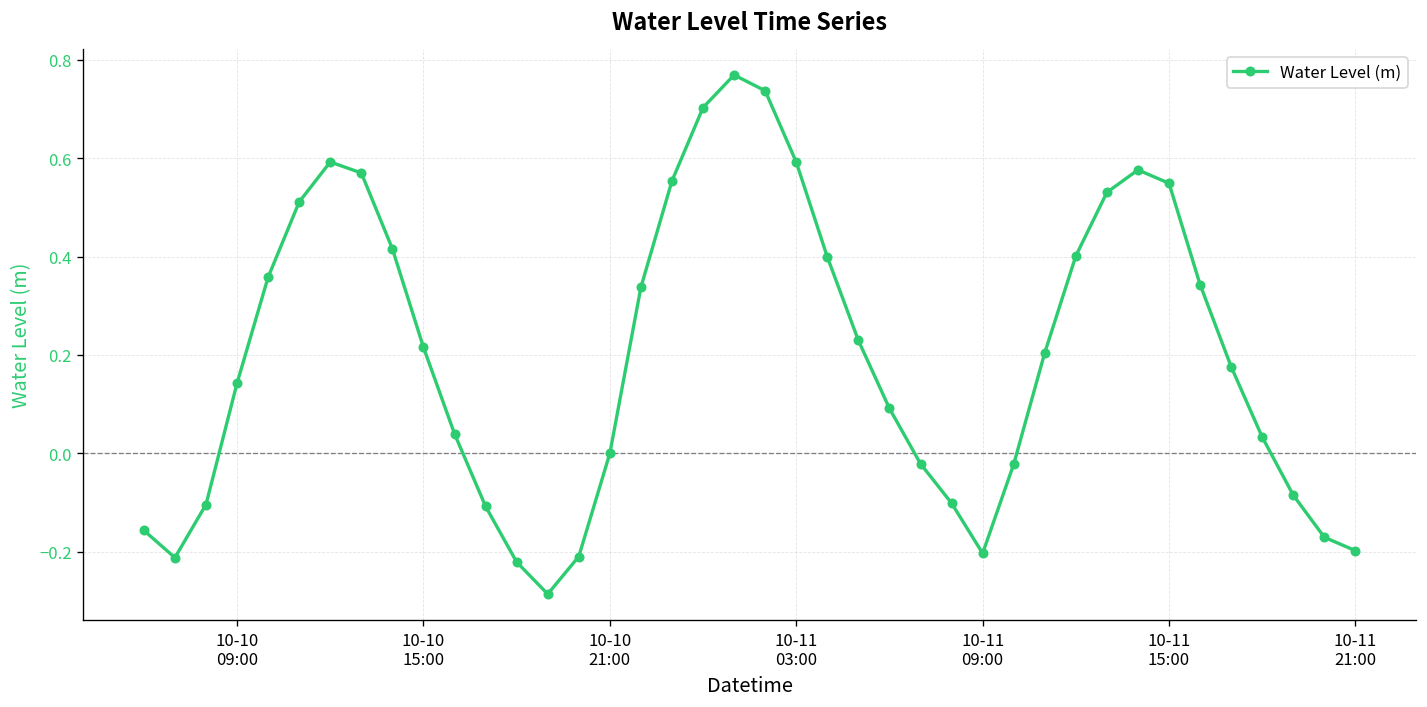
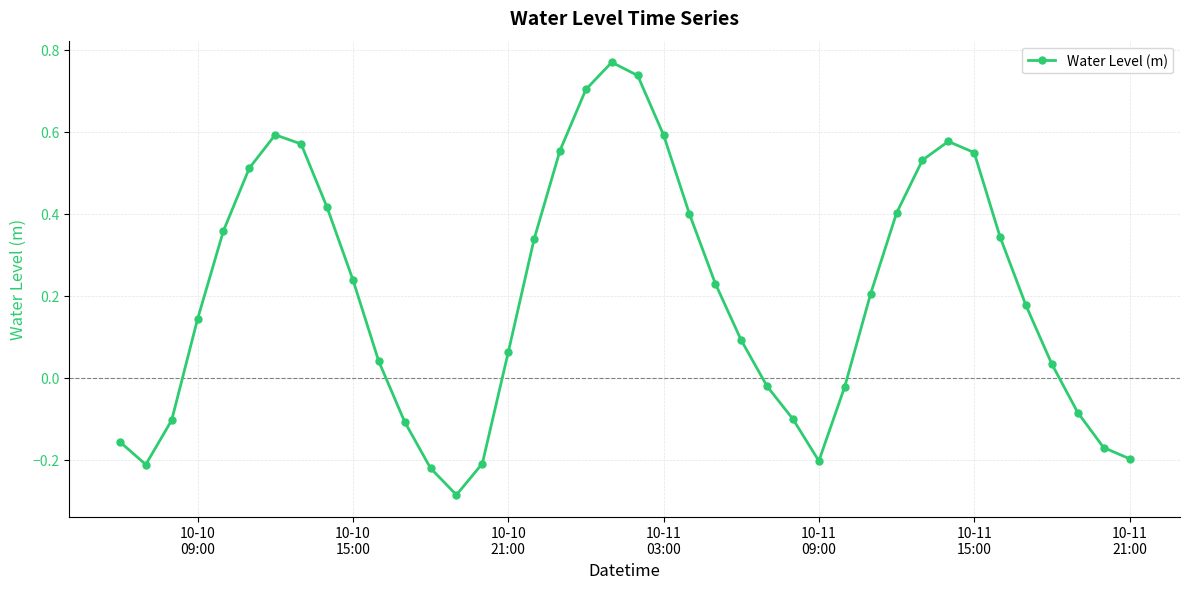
10-10 15:00: 0.22 -> 0.24
10-10 21:00: 0.00 -> 0.06
